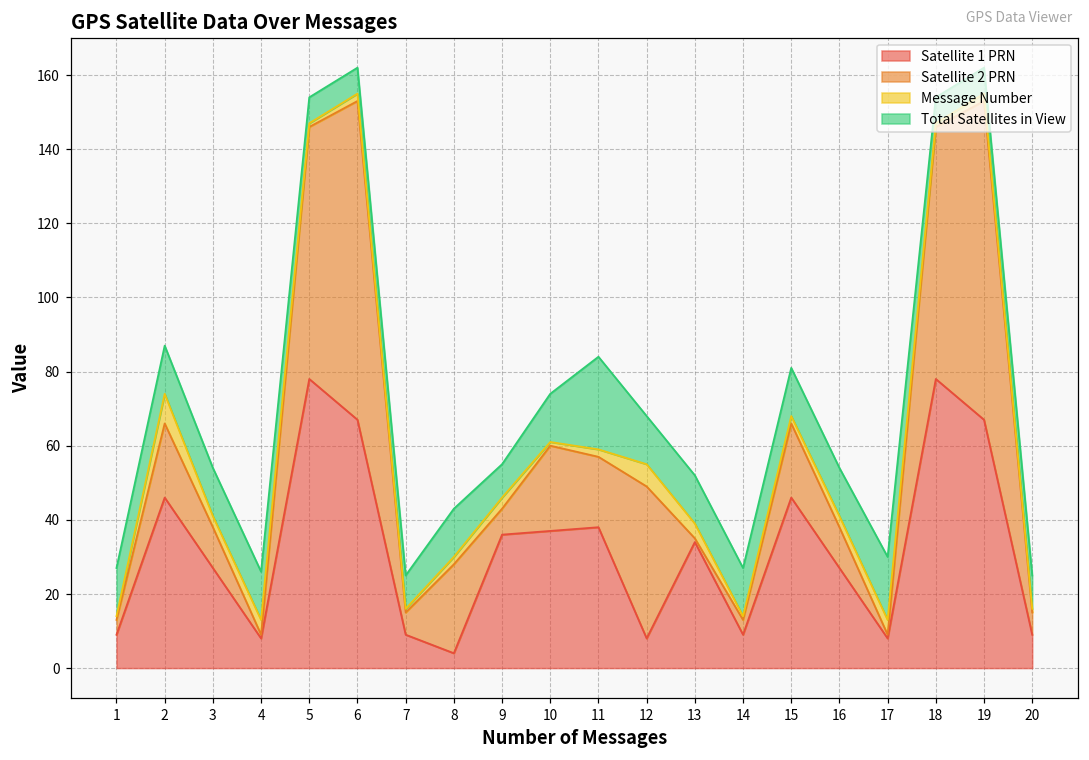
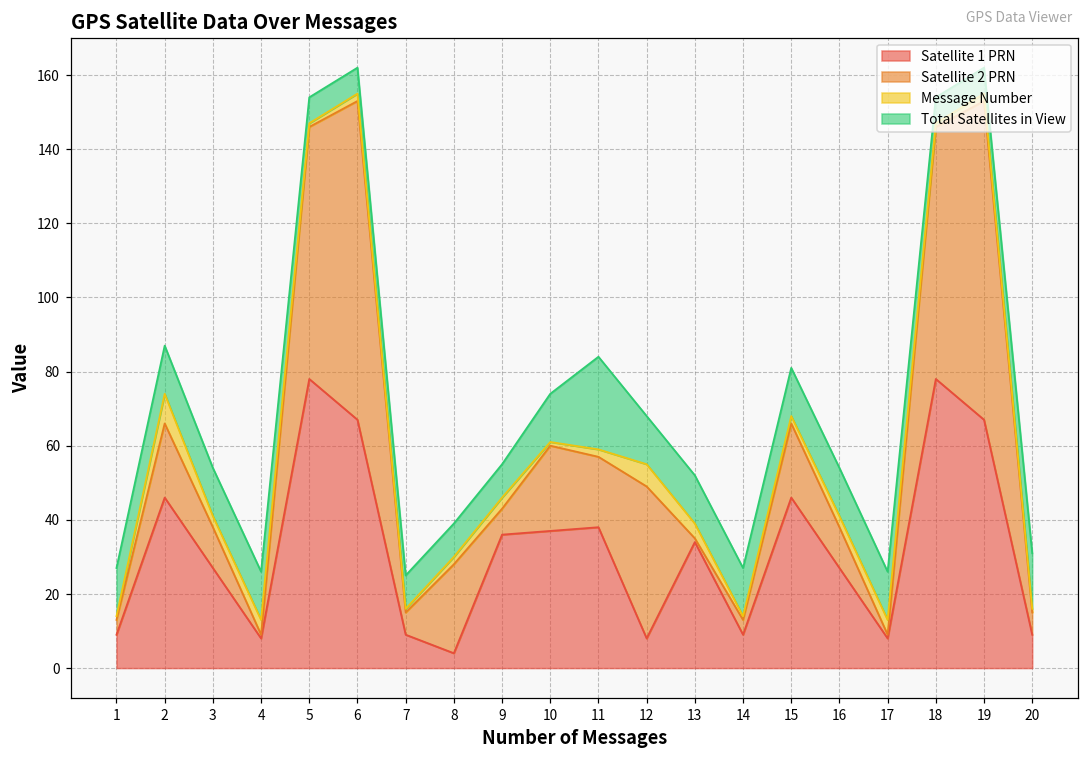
Total Satellites in View, 8: 13 -> 9
Total Satellites in View, 17: 17 -> 13
Total Satellites in View, 20: 9 -> 15
